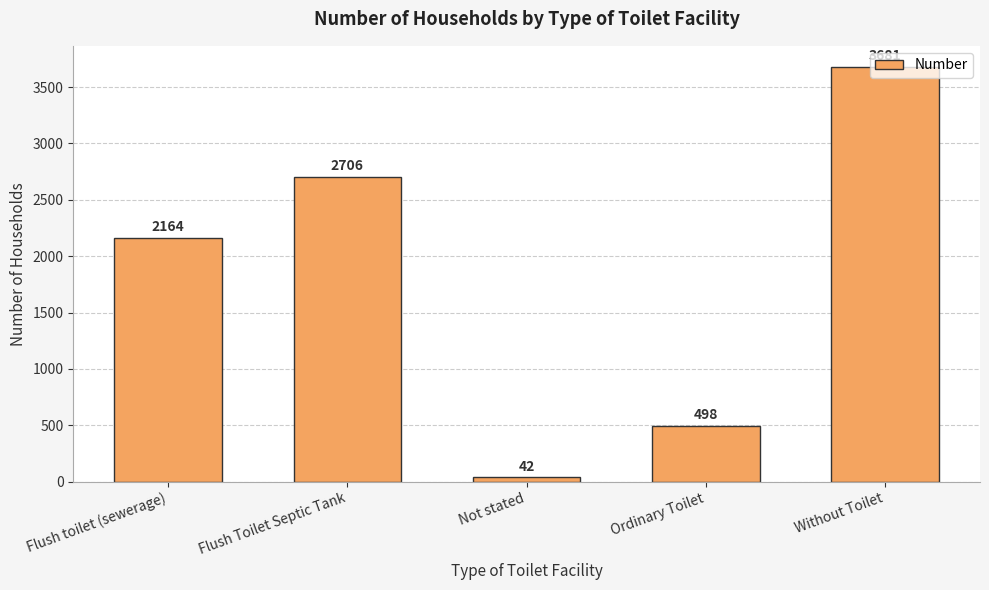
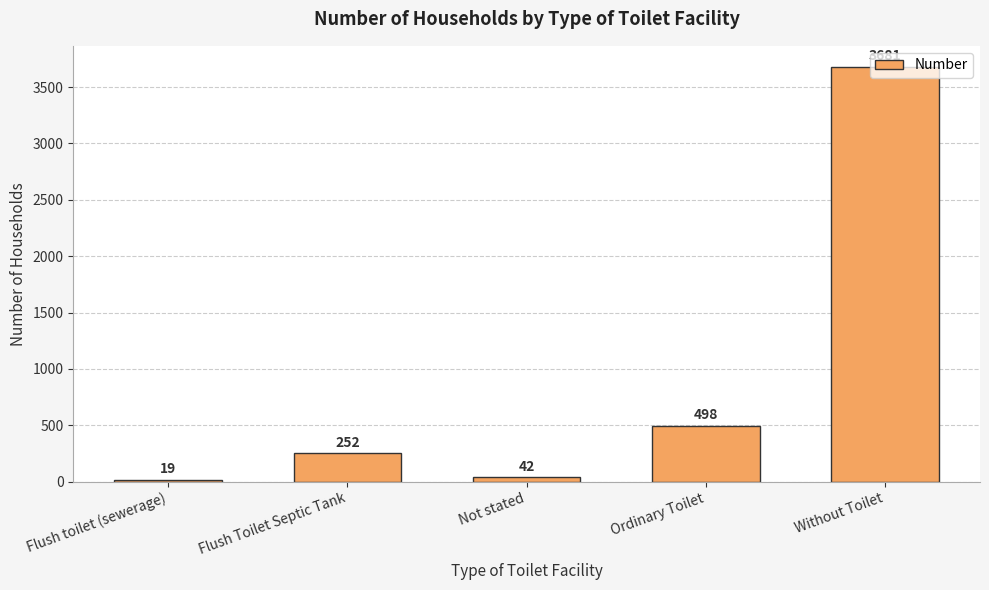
Flush toilet (sewerage): 2164 -> 19
Flush Toilet Septic Tank: 2706 -> 252
